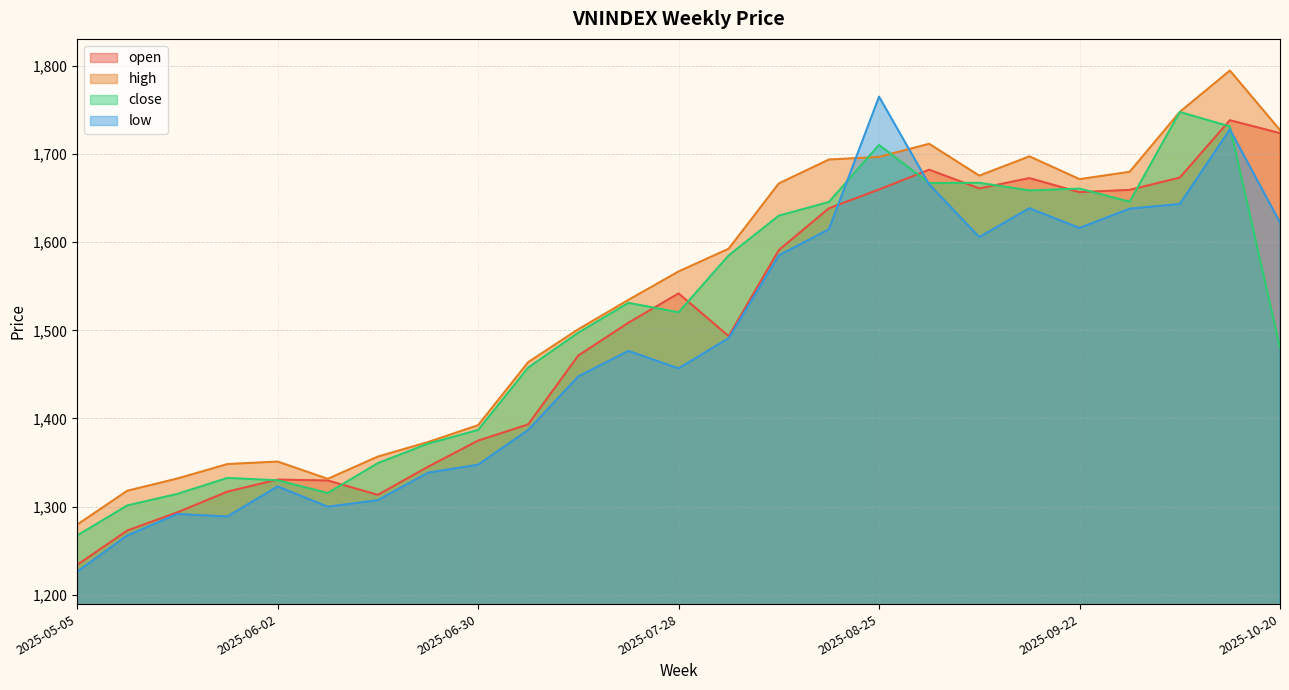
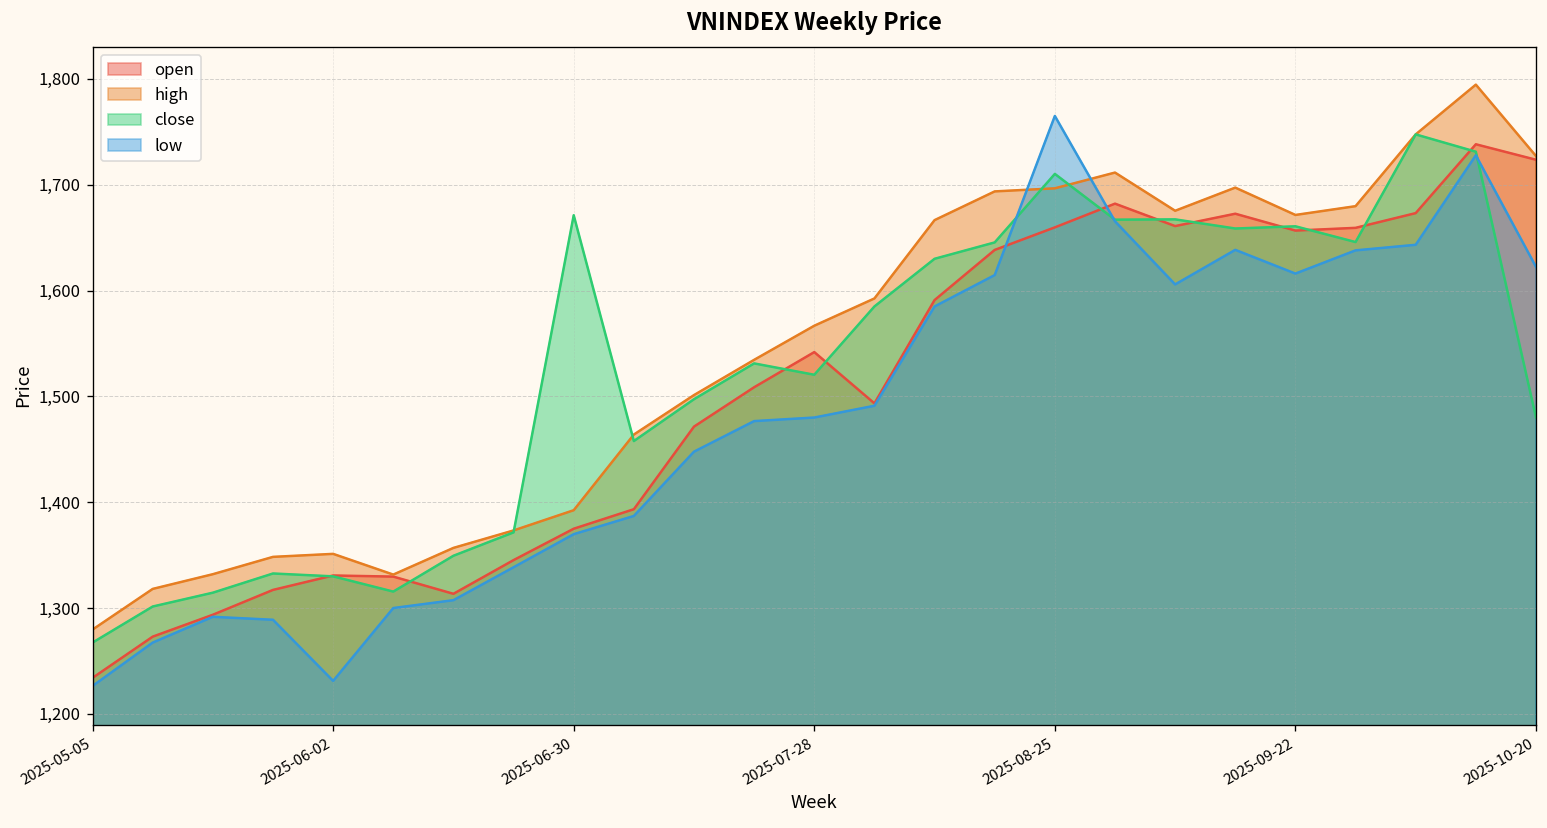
low, 2025-06-02: 1,320 -> 1,230
close, 2025-06-30: 1,390 -> 1,670
low, 2025-06-30: 1,350 -> 1,370
low, 2025-07-28: 1,460 -> 1,480
